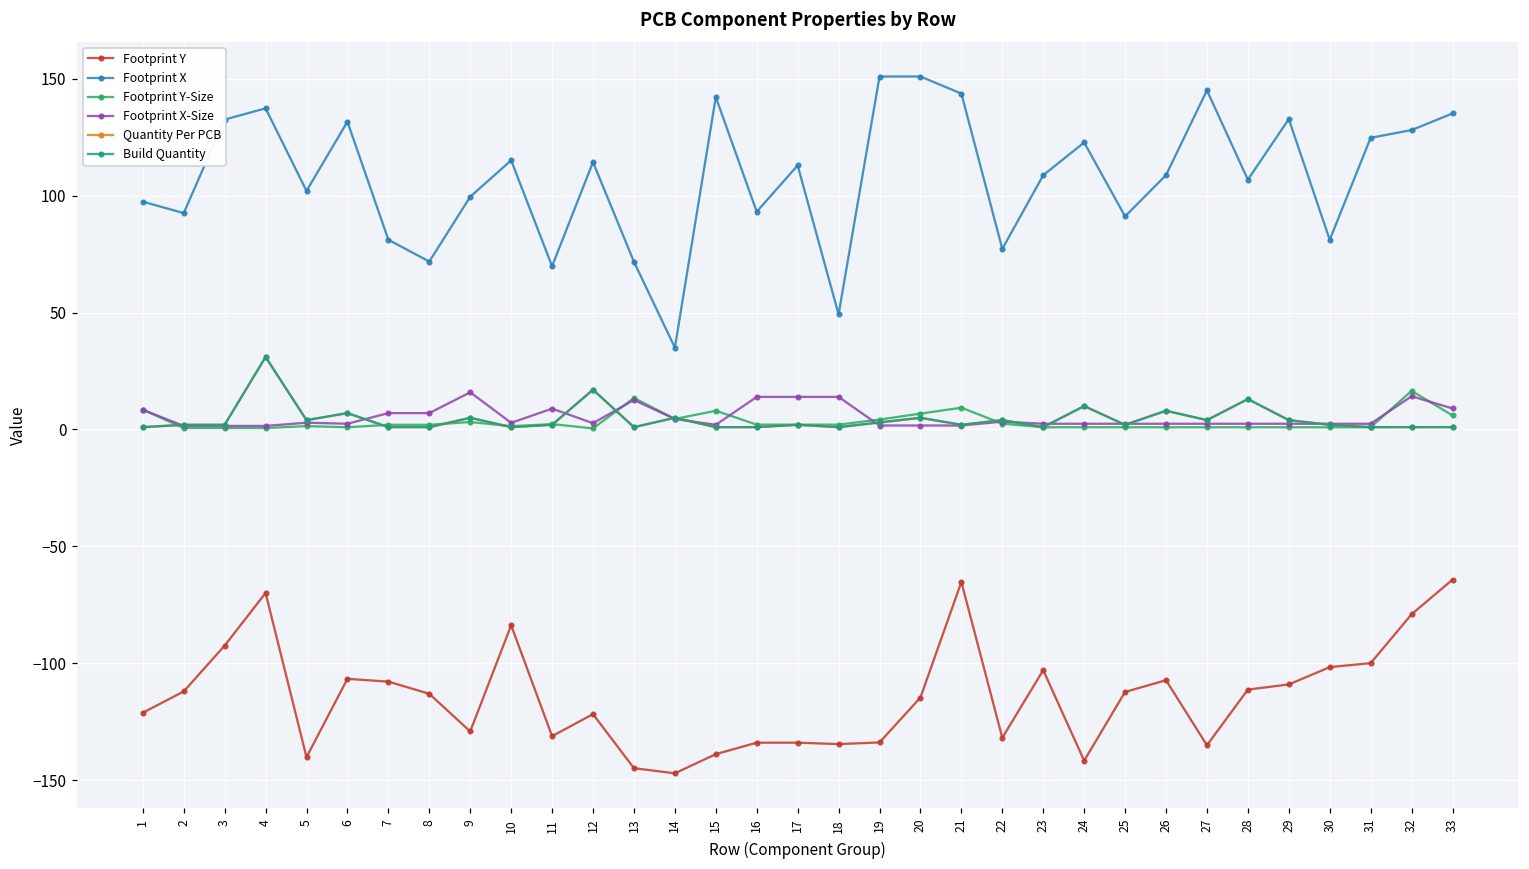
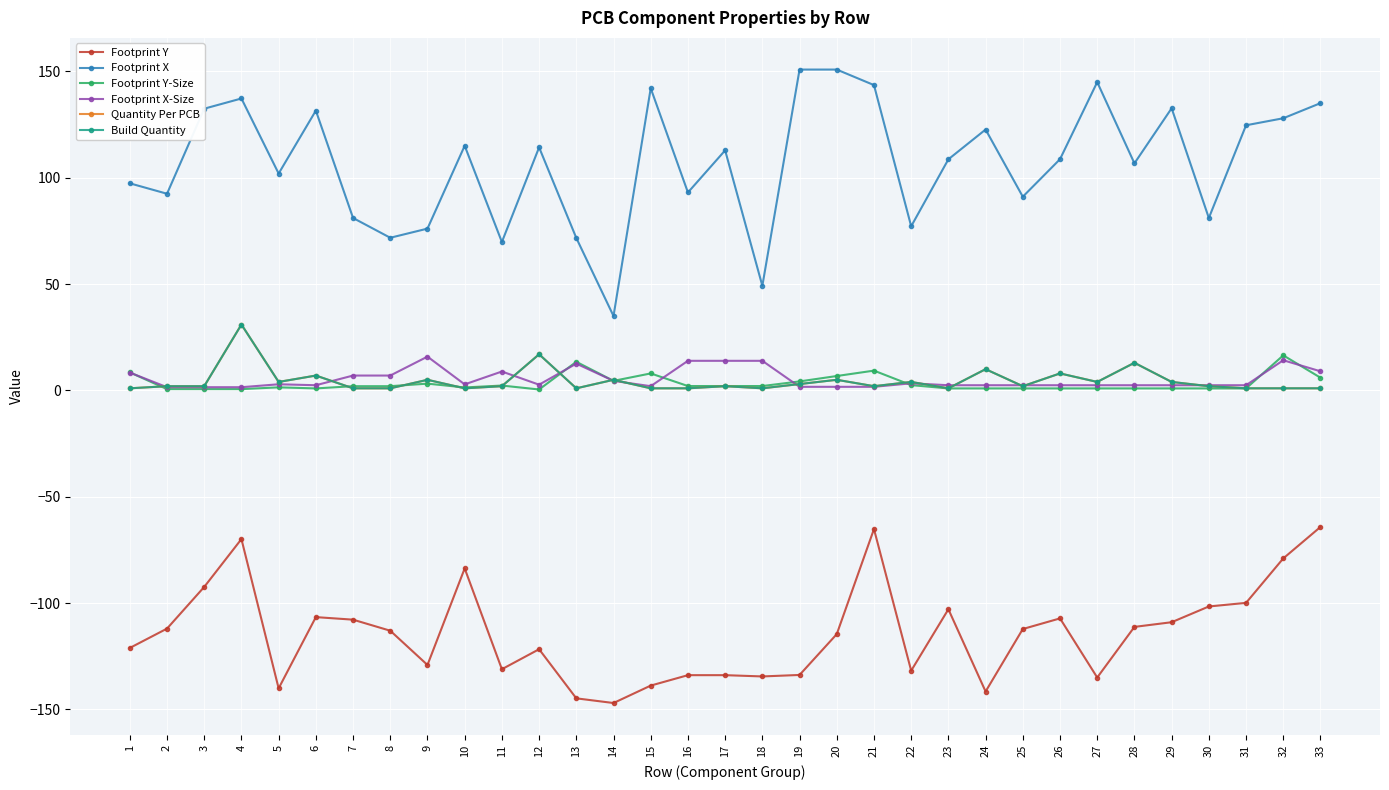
Footprint X, 9: 100 -> 76
